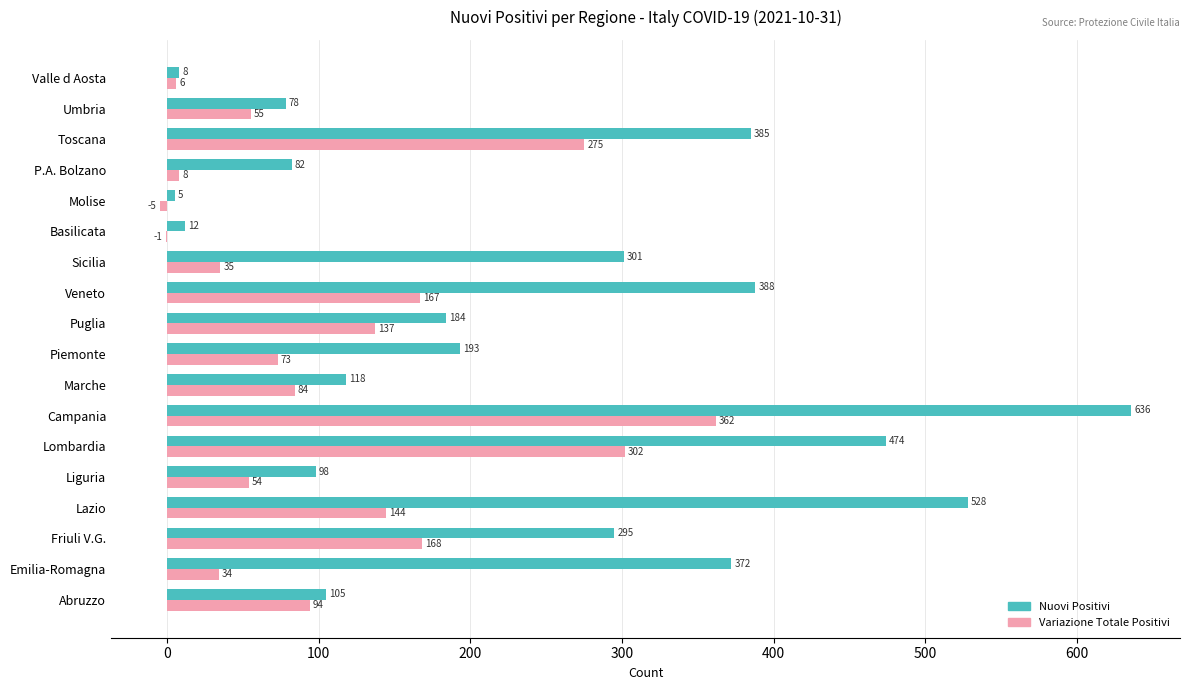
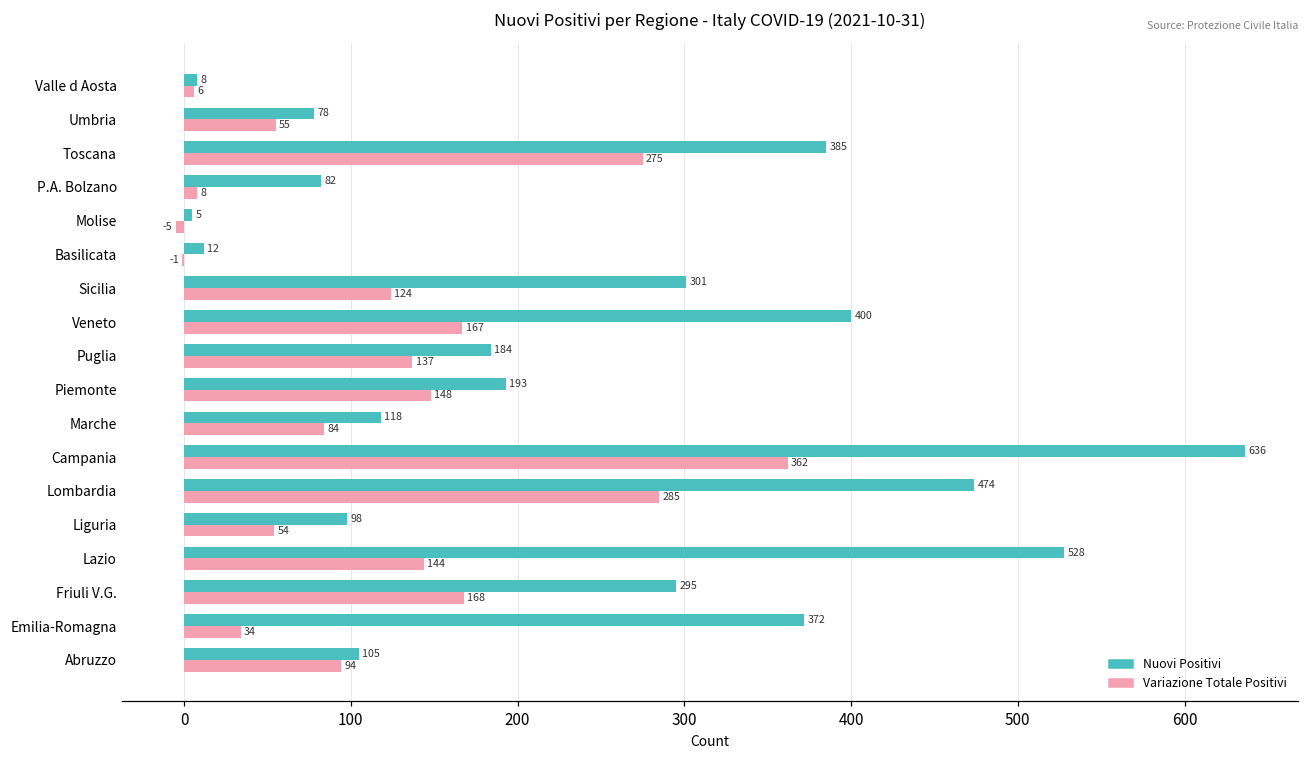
Variazione Totale Positivi, Sicilia: 35 -> 124
Nuovi Positivi, Veneto: 388 -> 400
Variazione Totale Positivi, Piemonte: 73 -> 148
Variazione Totale Positivi, Lombardia: 302 -> 285
